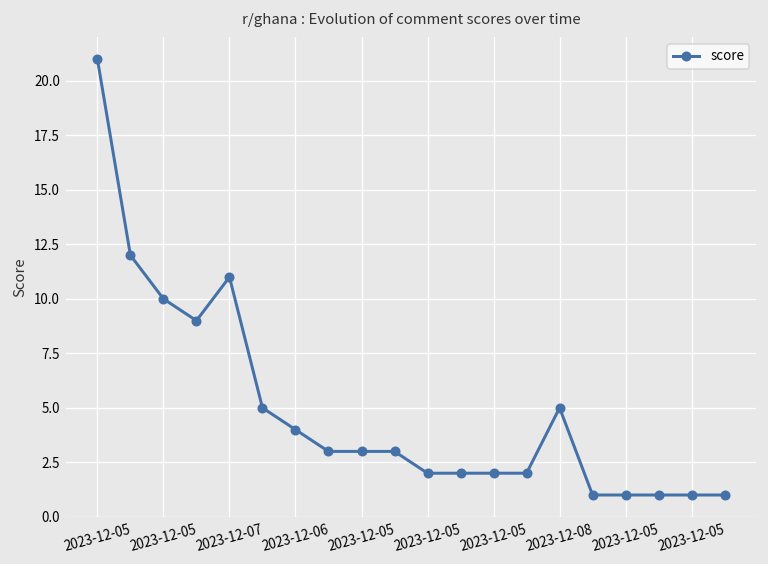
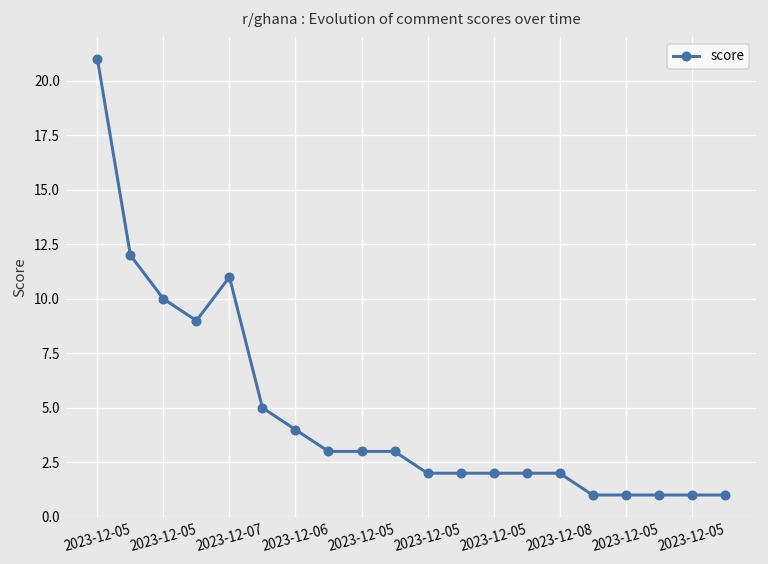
2023-12-08: 5 -> 2
